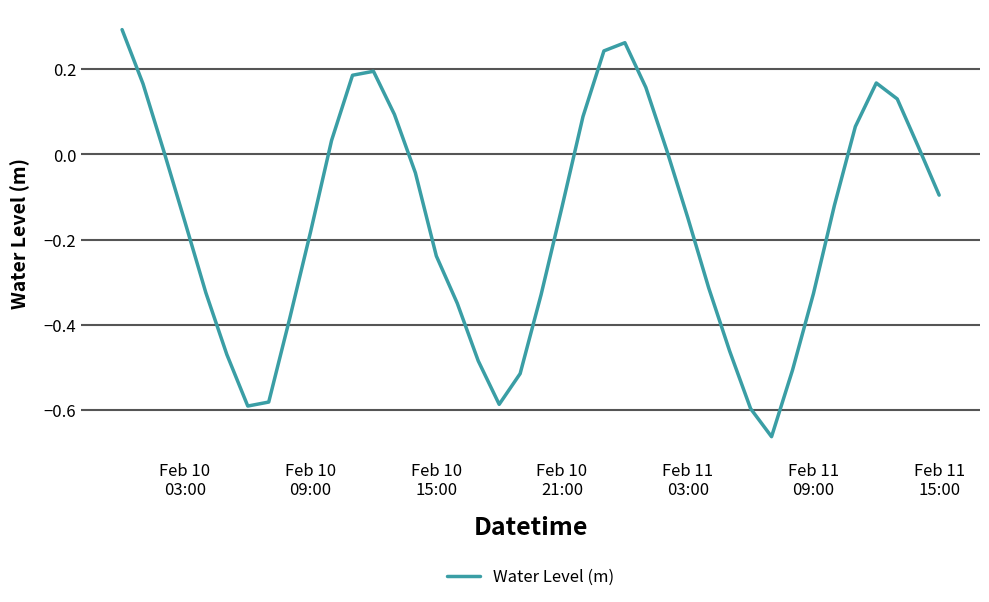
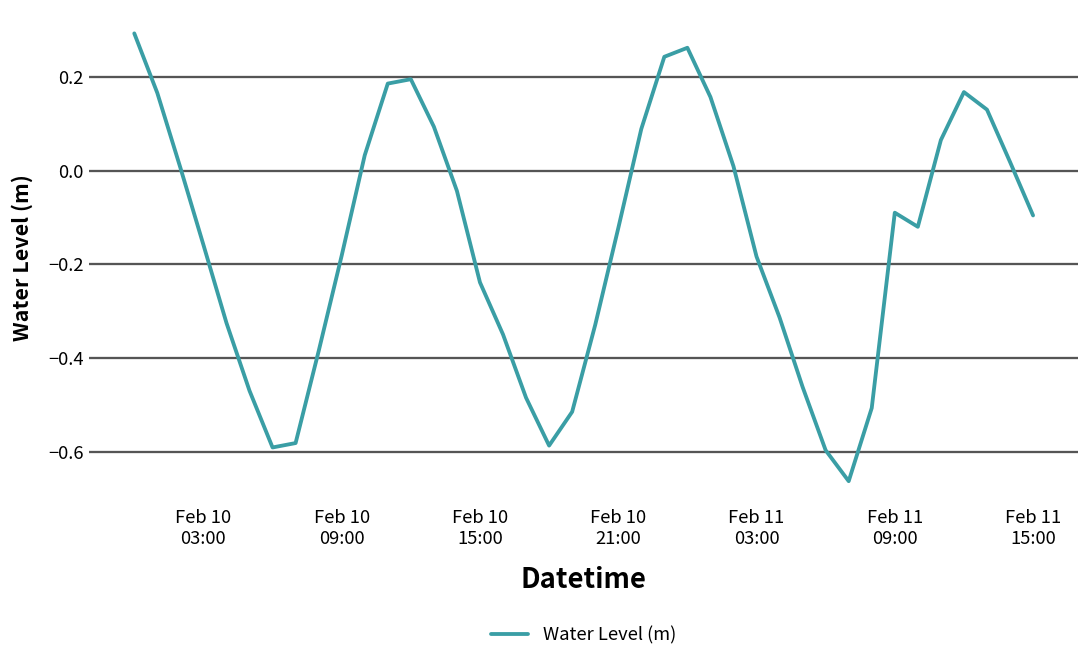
Feb 11 03:00: -0.15 -> -0.18
Feb 11 09:00: -0.33 -> -0.09
